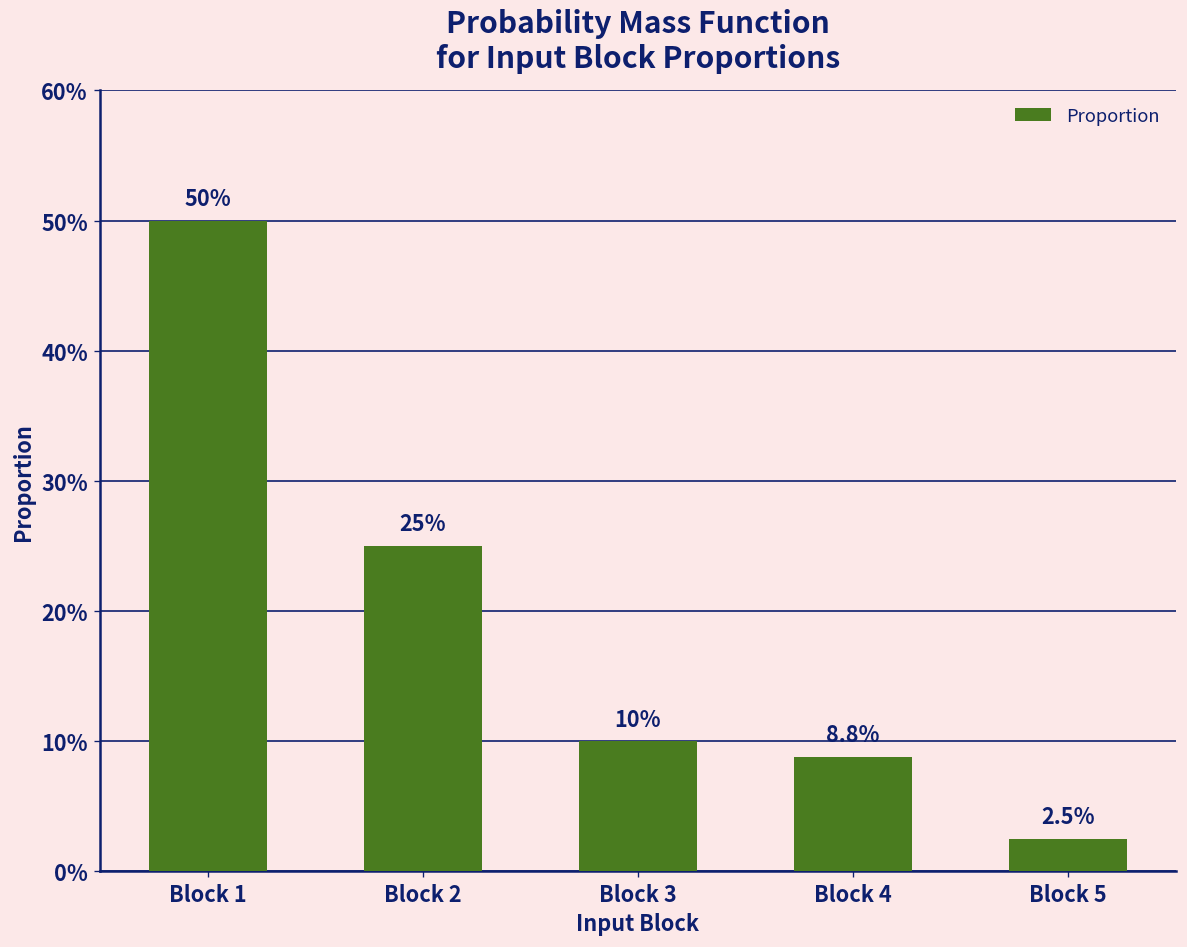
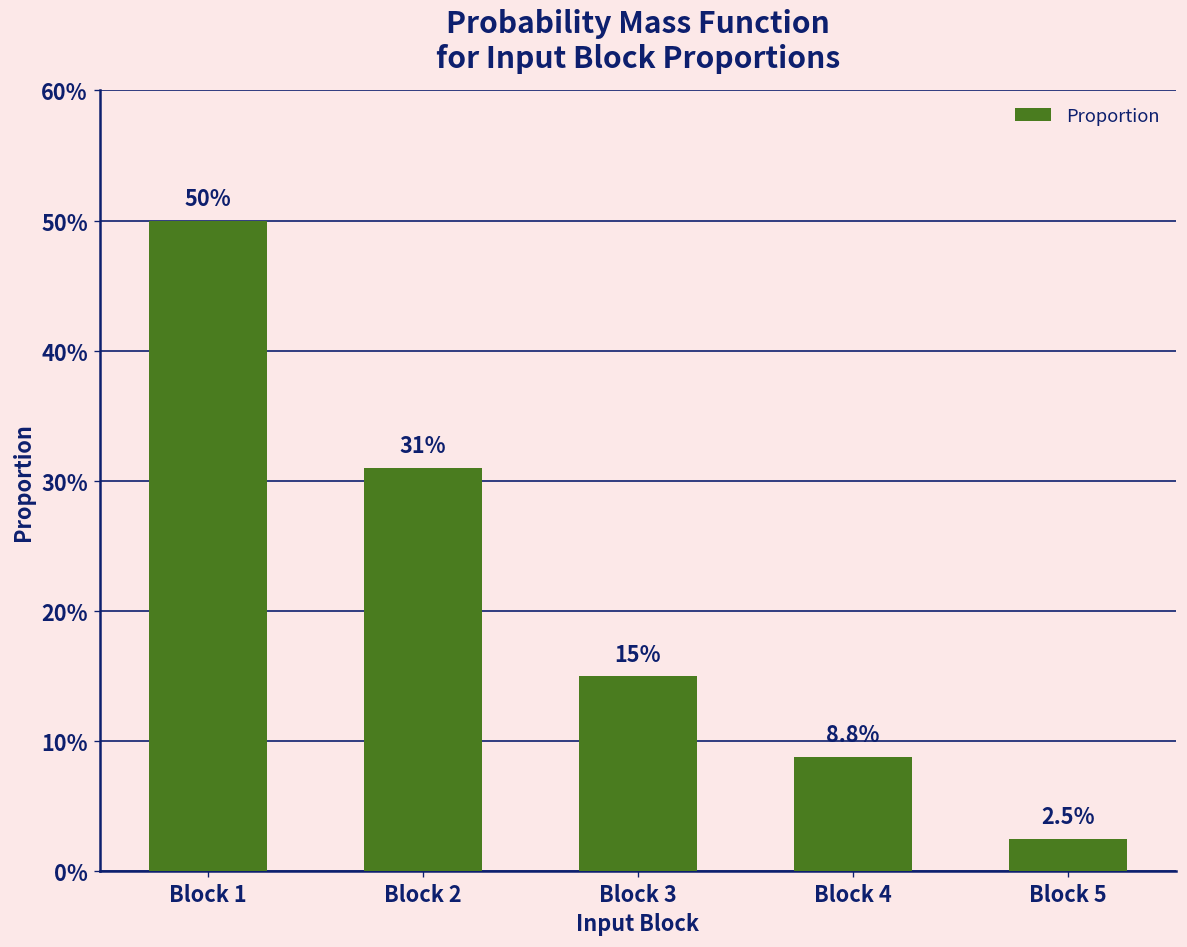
Block 2: 25% -> 31%
Block 3: 10% -> 15%
